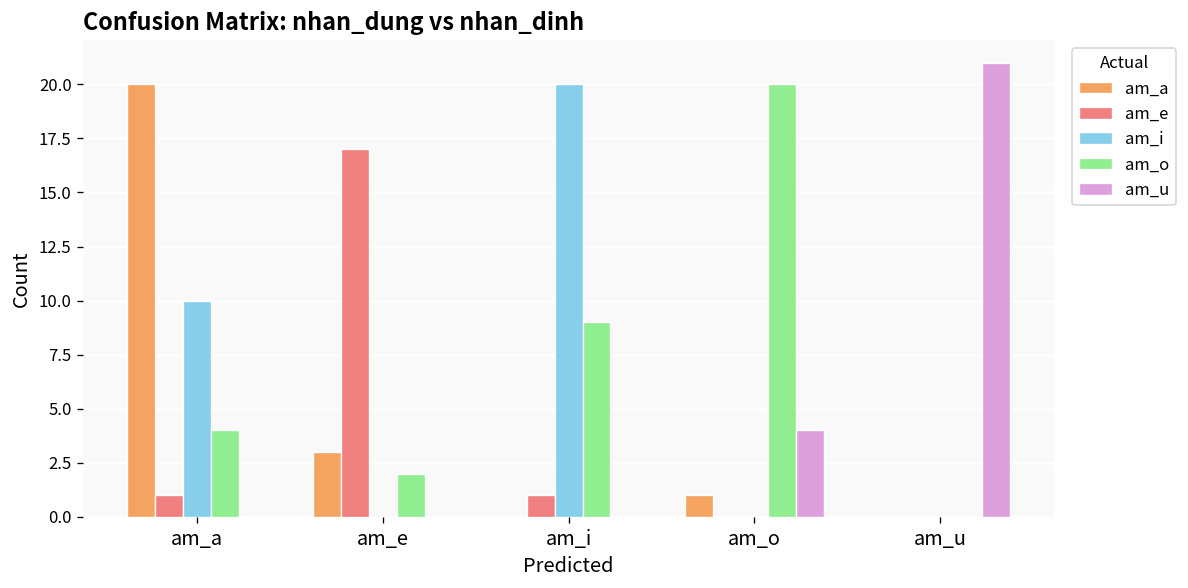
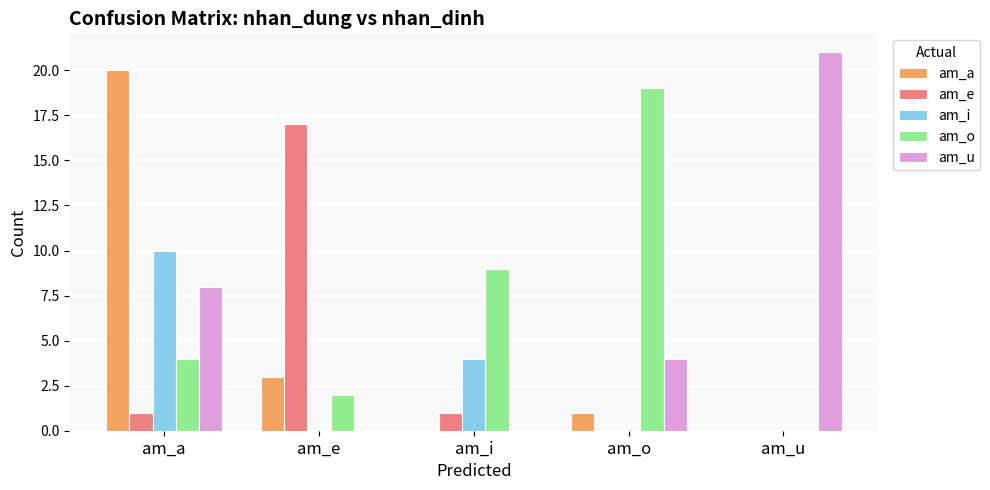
am_u, am_a: 0 -> 8
am_i, am_i: 20 -> 4
am_o, am_o: 20 -> 19
